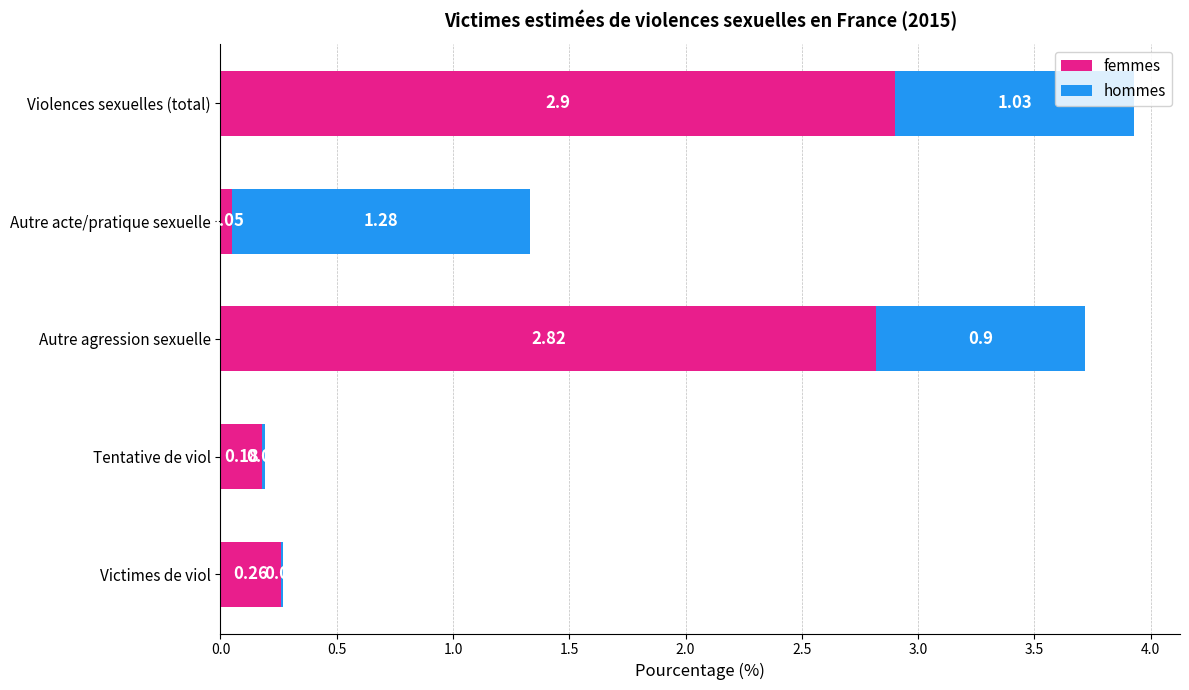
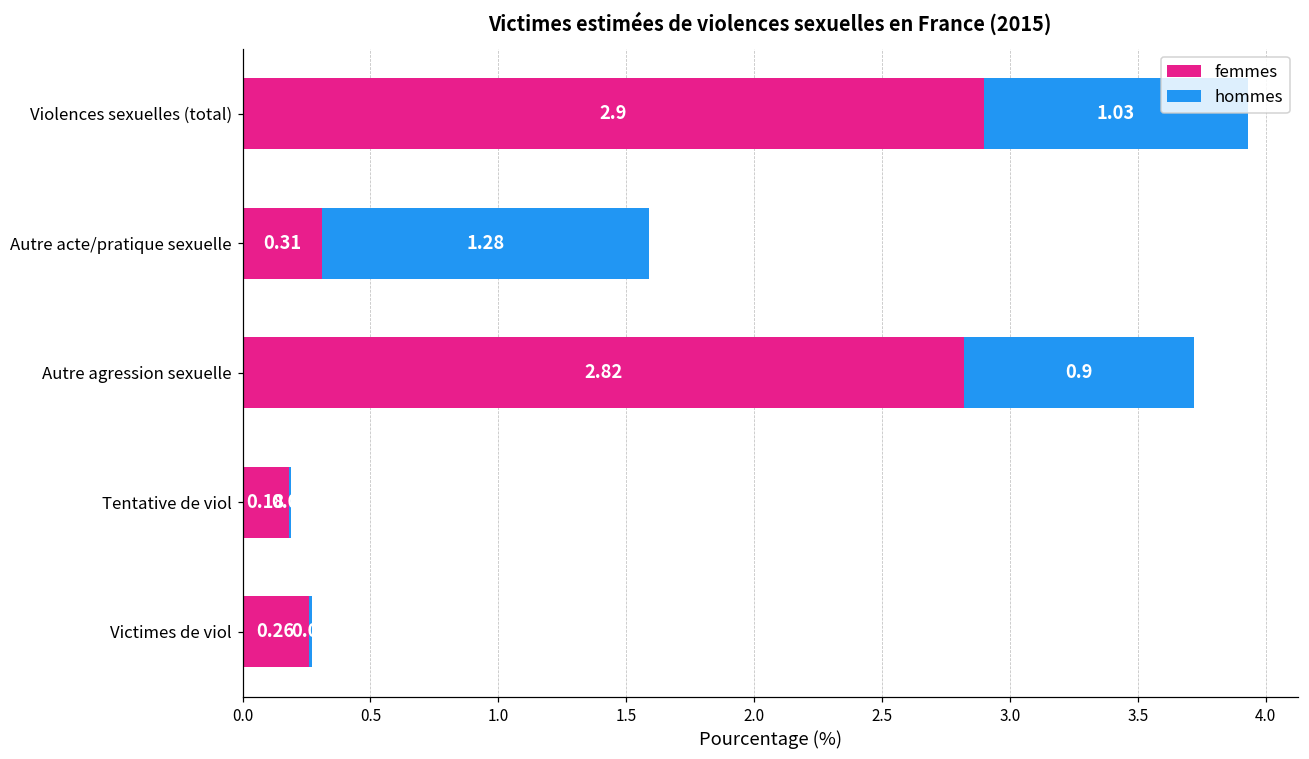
femmes, Autre acte/pratique sexuelle: 0.05 -> 0.31
